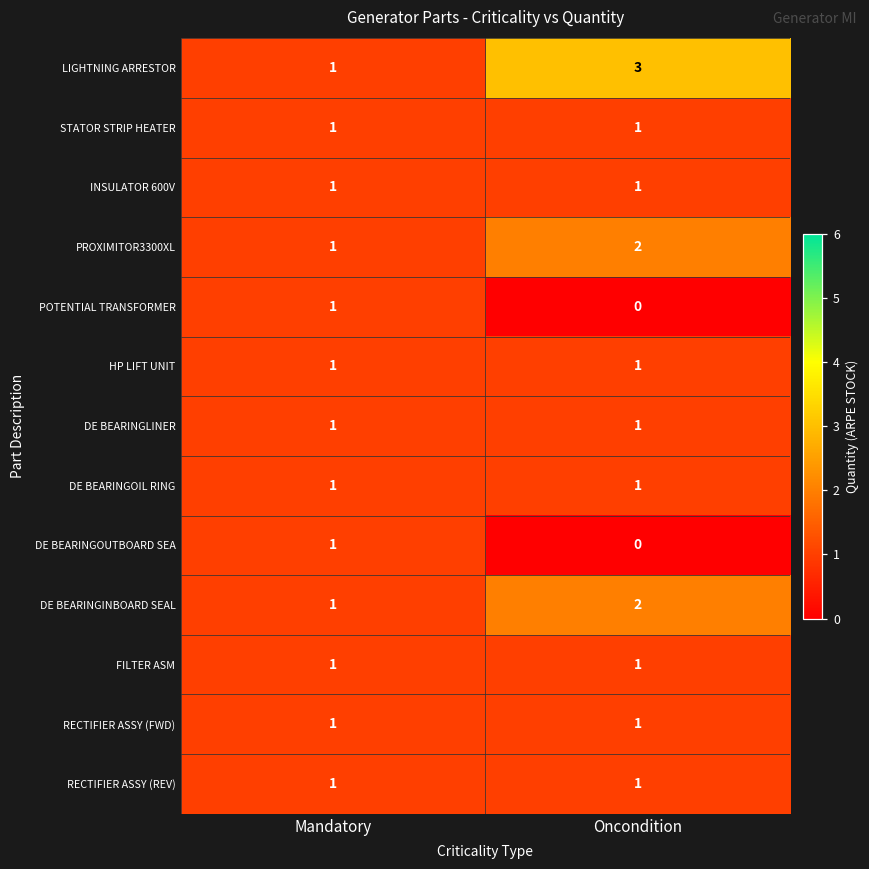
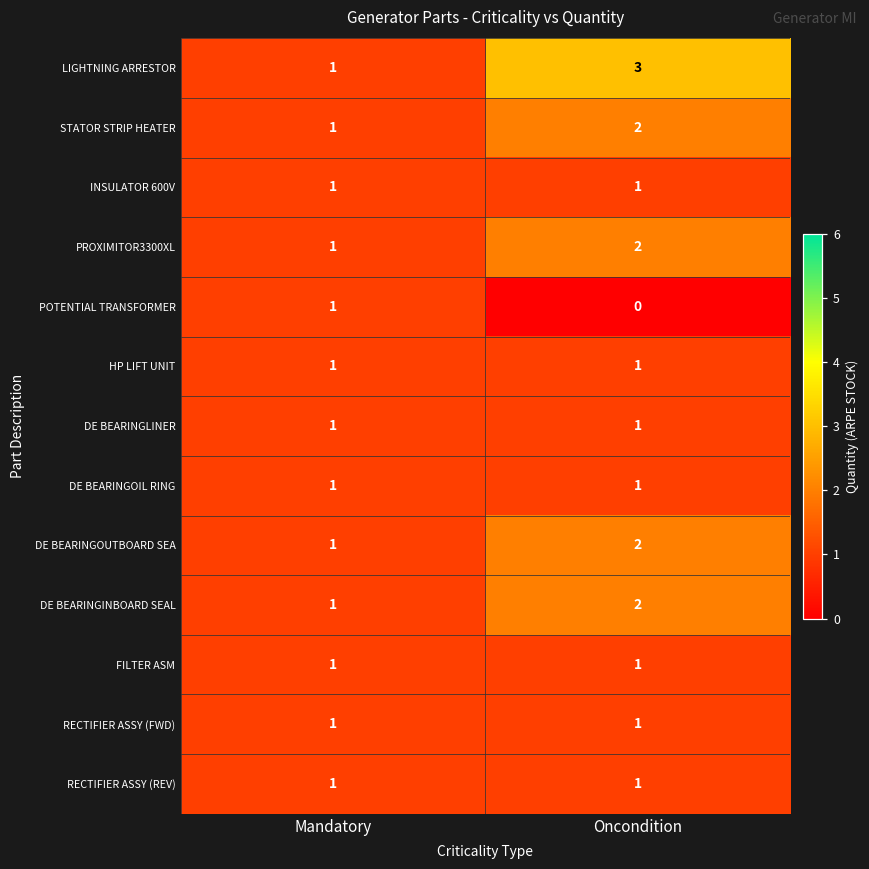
STATOR STRIP HEATER, Oncondition: 1 -> 2
DE BEARINGOUTBOARD SEA, Oncondition: 0 -> 2
